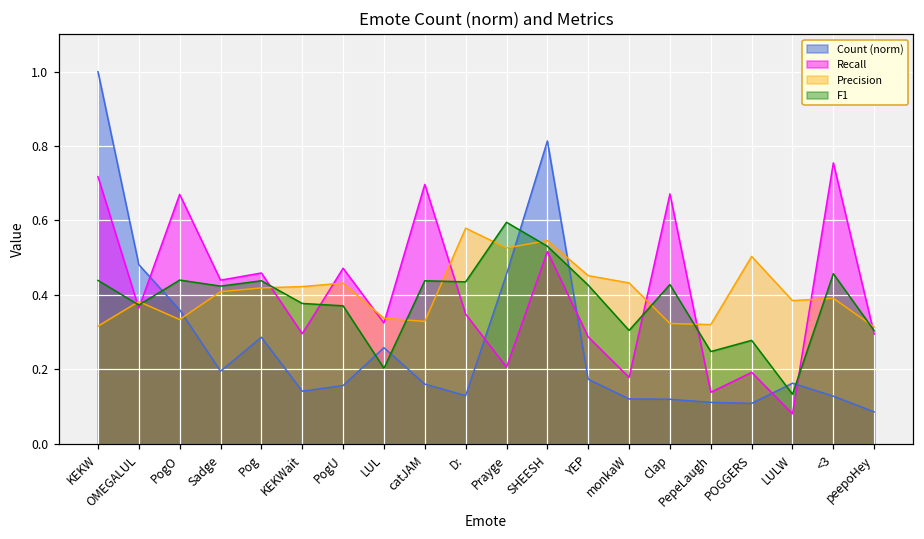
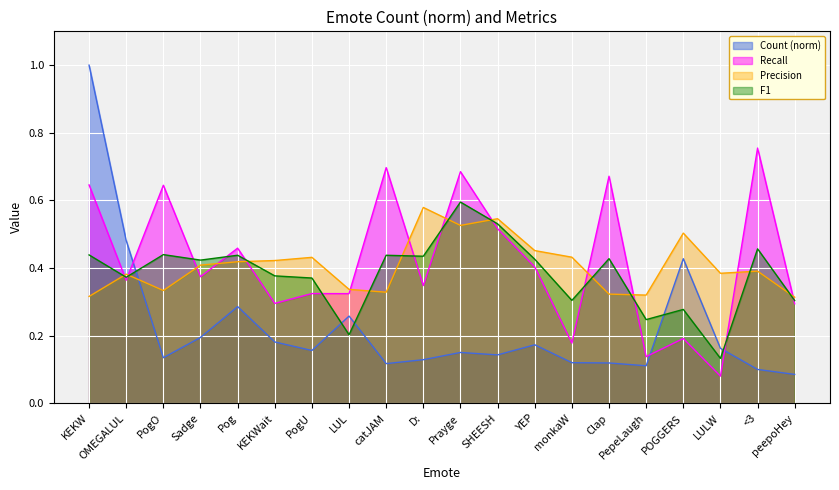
Recall, KEKW: 0.72 -> 0.65
Count (norm), PogO: 0.36 -> 0.14
Recall, PogO: 0.67 -> 0.64
Recall, Sadge: 0.44 -> 0.37
Count (norm), KEKWait: 0.14 -> 0.18
Recall, PogU: 0.47 -> 0.32
Count (norm), catJAM: 0.16 -> 0.12
Count (norm), Prayge: 0.46 -> 0.15
Recall, Prayge: 0.21 -> 0.69
Count (norm), SHEESH: 0.81 -> 0.14
Recall, YEP: 0.29 -> 0.40
Count (norm), POGGERS: 0.11 -> 0.43
Count (norm), <3: 0.13 -> 0.10
